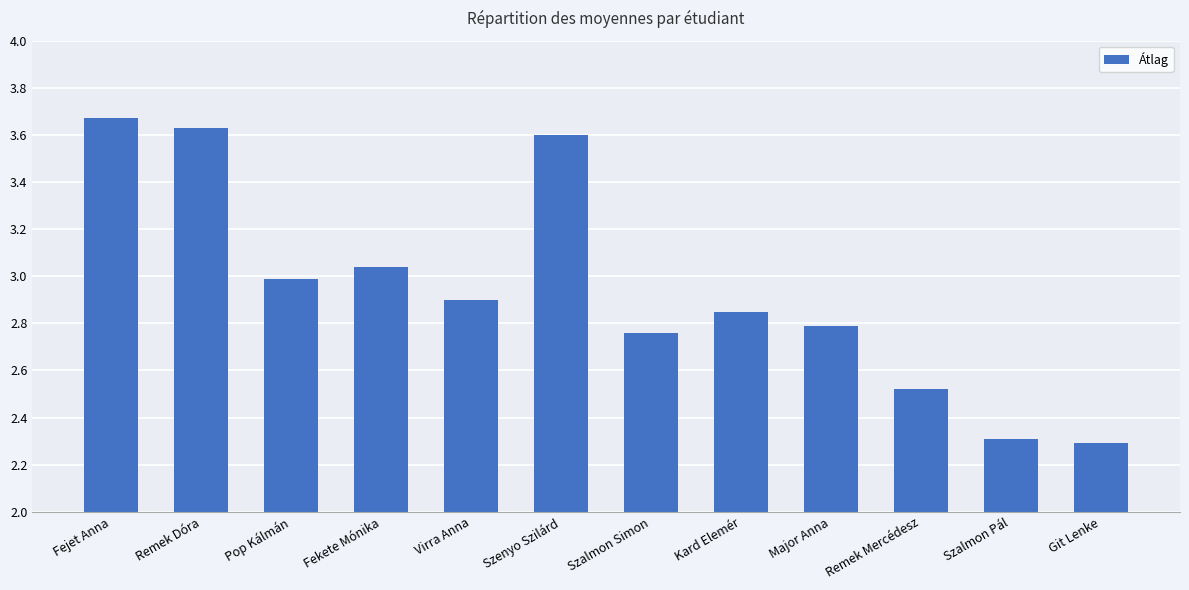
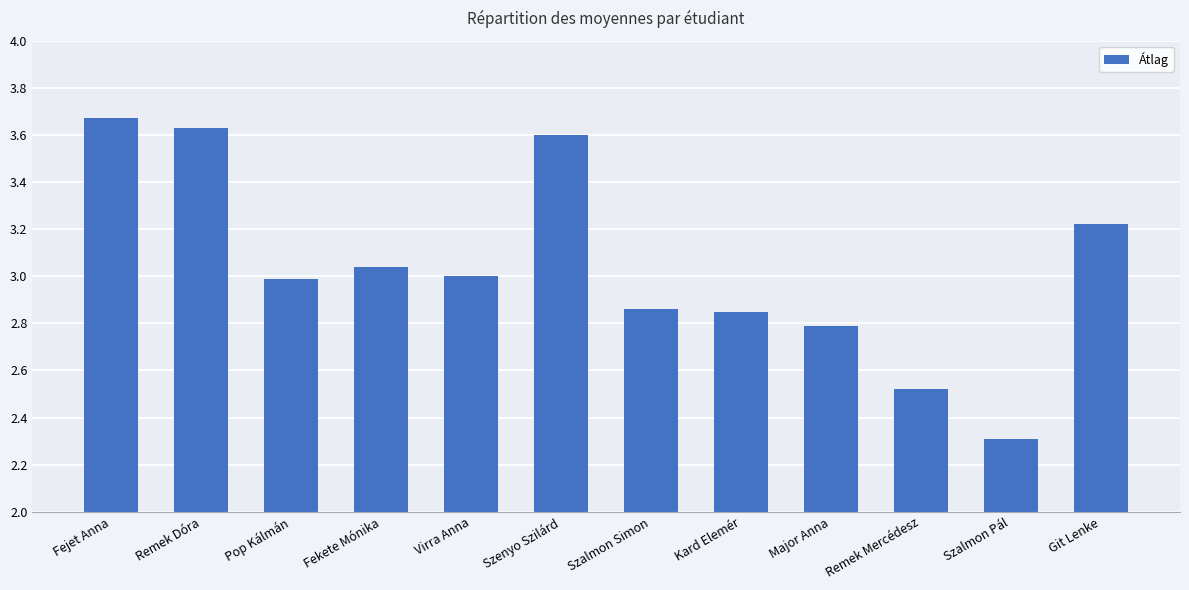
Virra Anna: 2.9 -> 3.0
Szalmon Simon: 2.76 -> 2.86
Git Lenke: 2.29 -> 3.22
